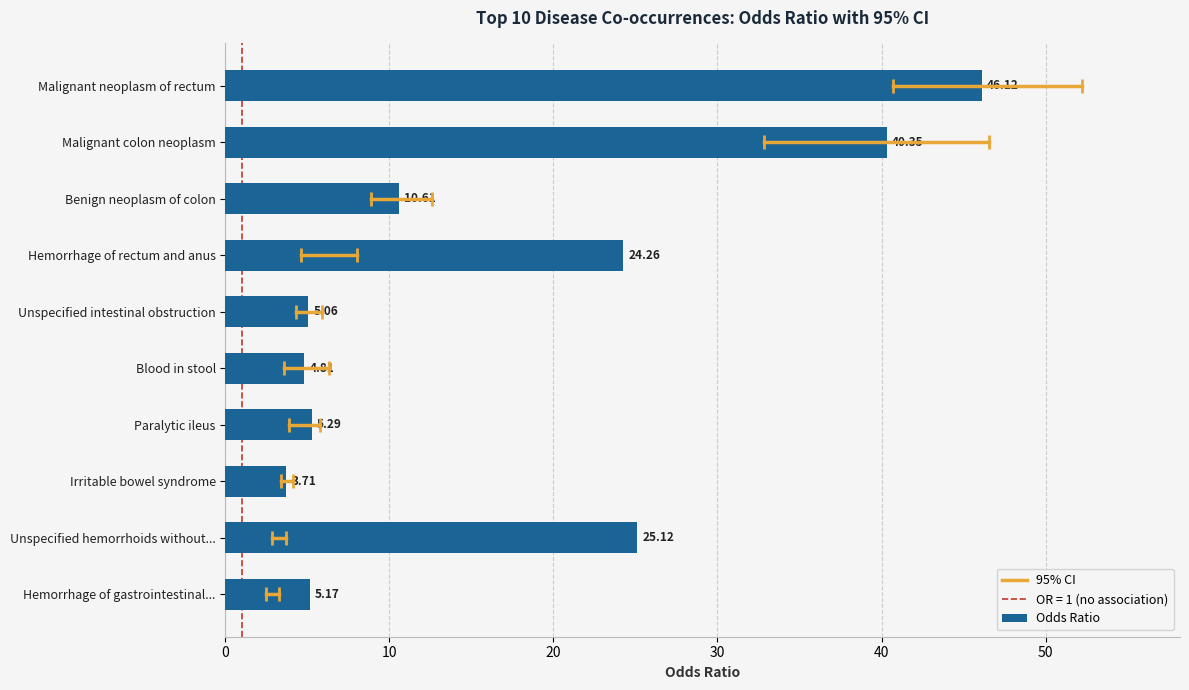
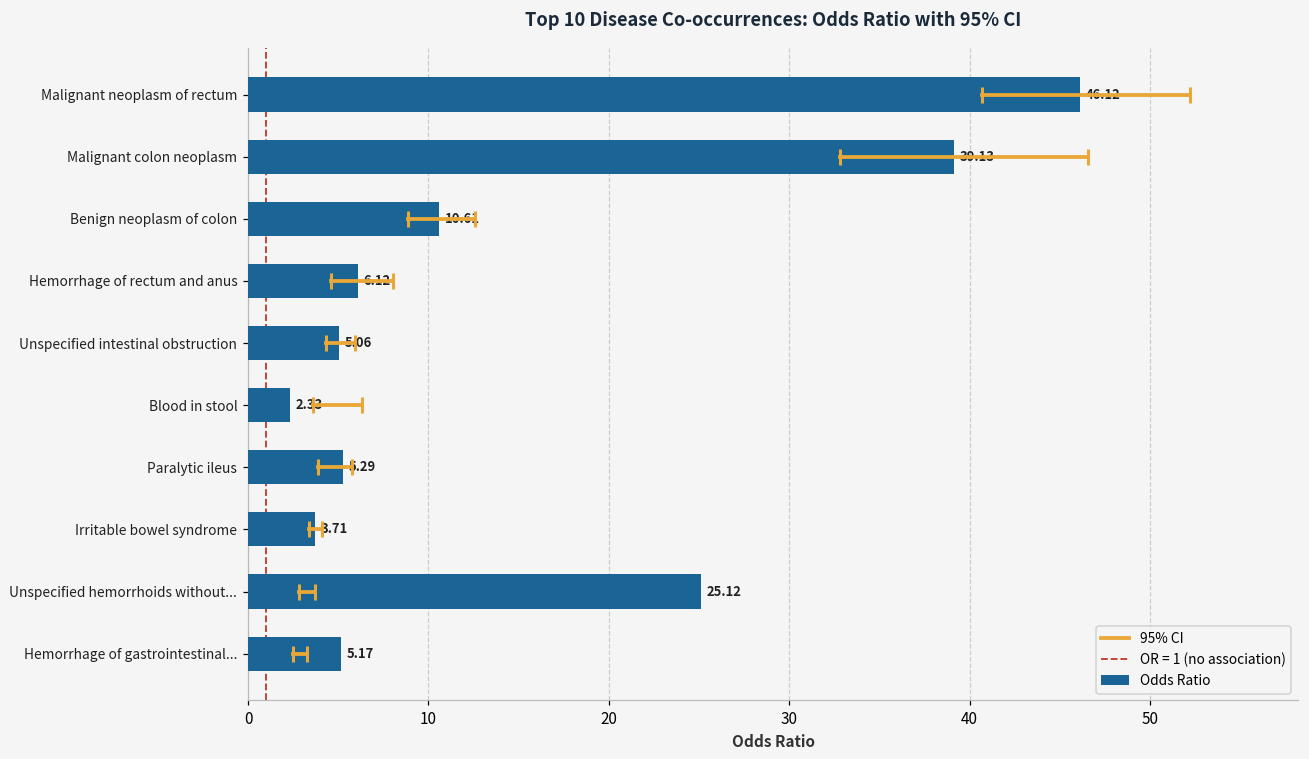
Odds Ratio, Malignant colon neoplasm: 40.35 -> 39.13
Odds Ratio, Hemorrhage of rectum and anus: 24.26 -> 6.12
Odds Ratio, Blood in stool: 4.81 -> 2.33
